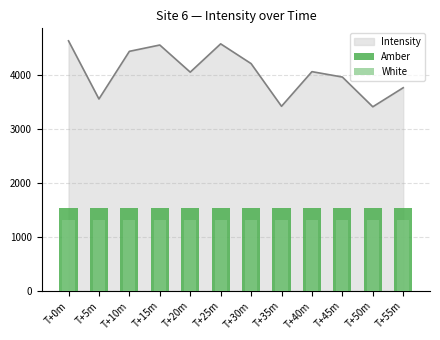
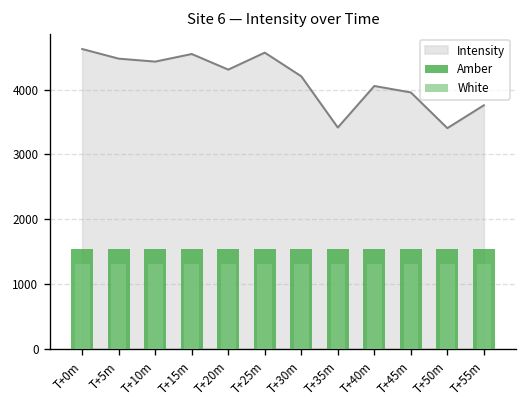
Intensity, T+5m: 3500 -> 4500
Intensity, T+20m: 4000 -> 4300
